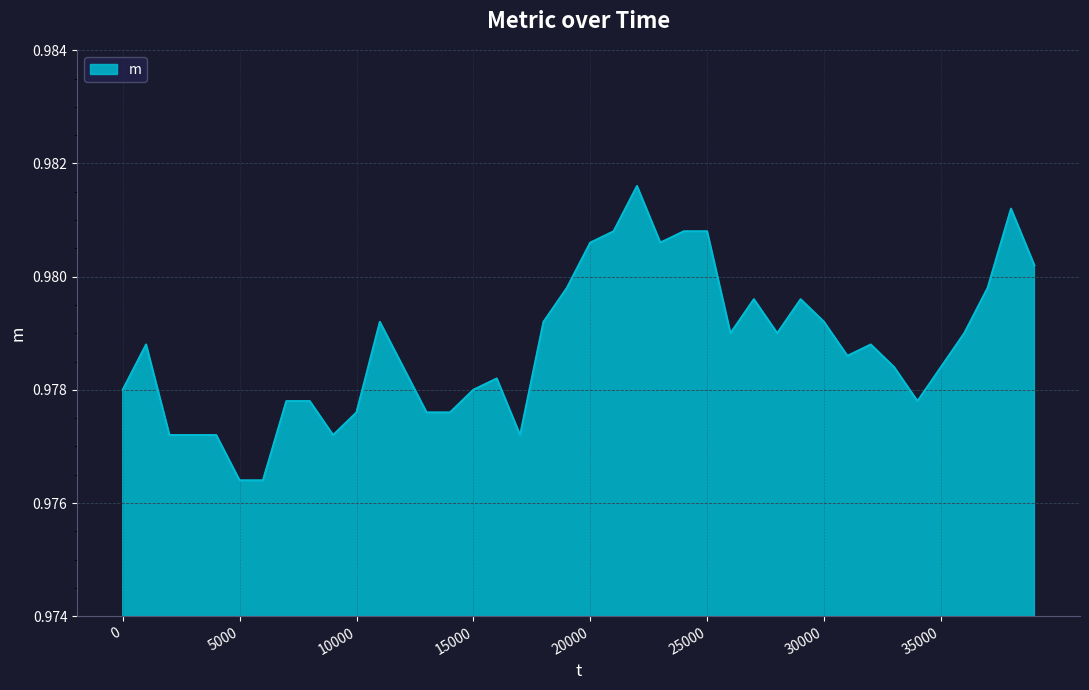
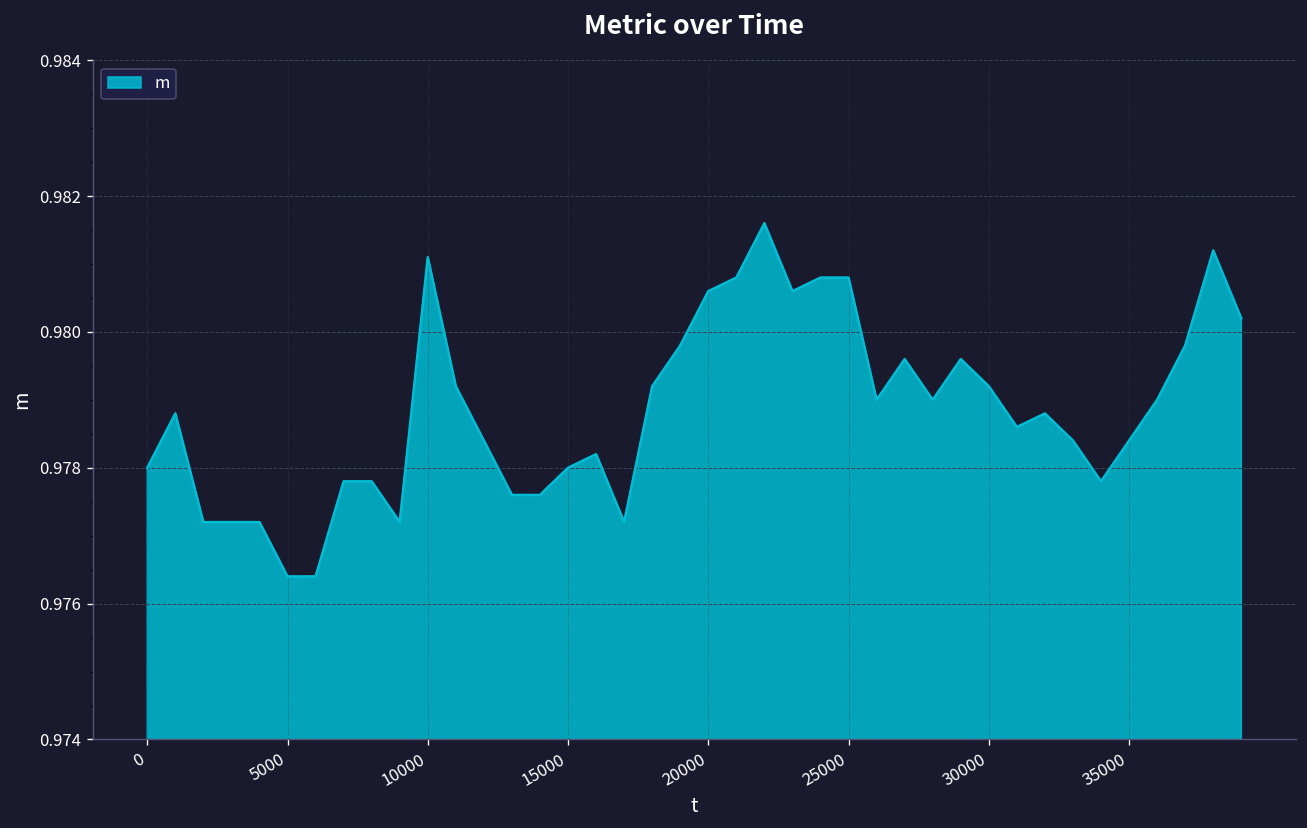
10000: 0.9776 -> 0.9811
